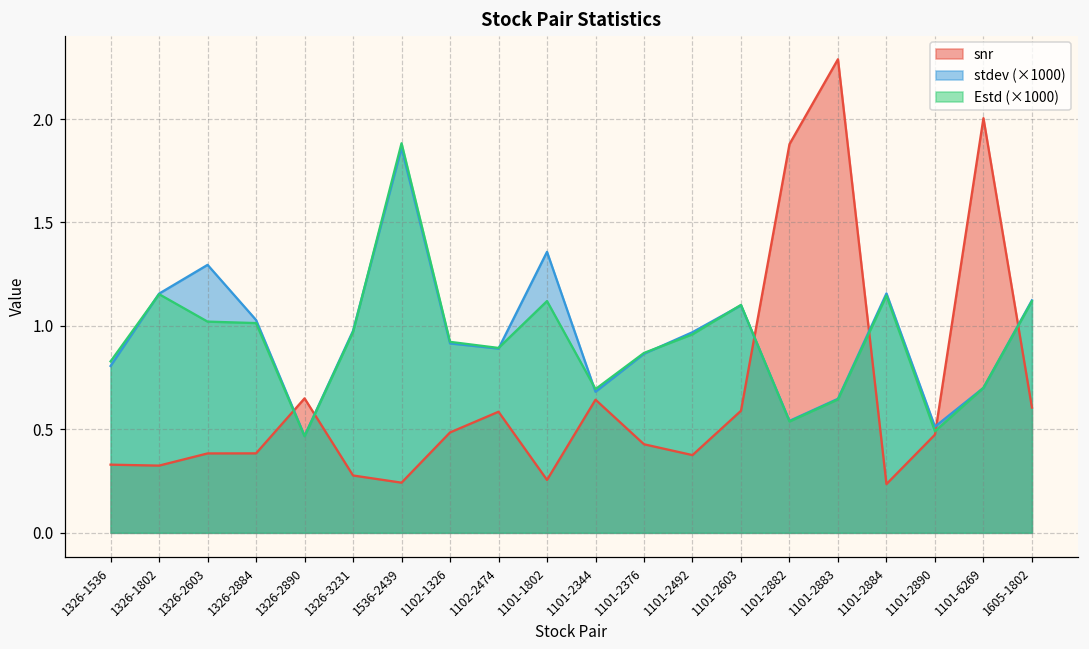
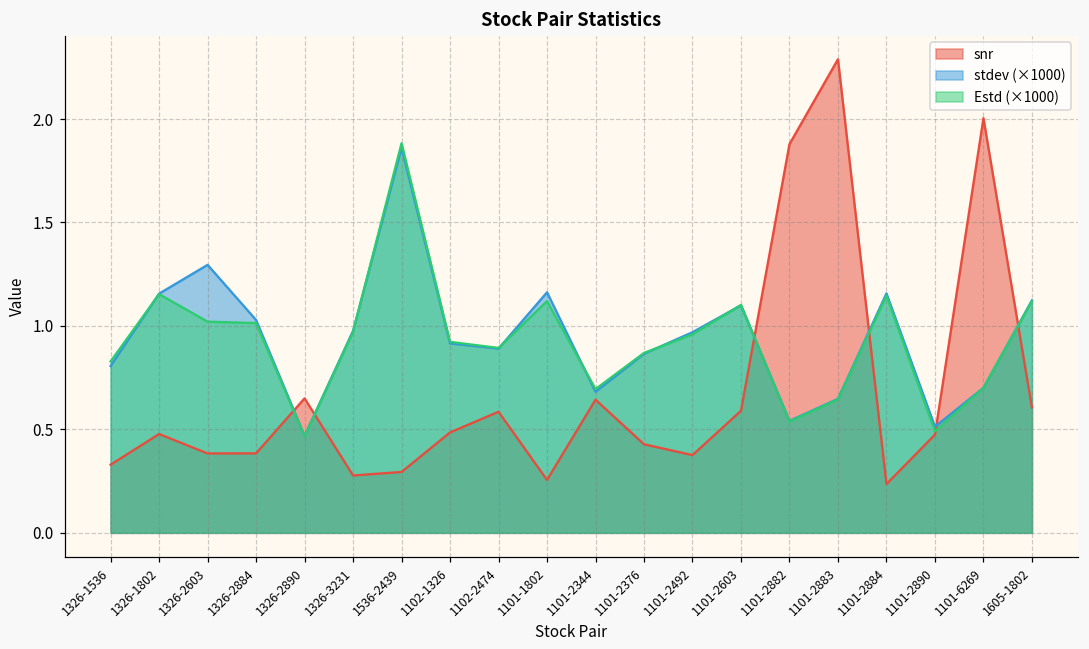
snr, 1326-1802: 0.32 -> 0.48
snr, 1536-2439: 0.24 -> 0.29
stdev (×1000), 1101-1802: 1.36 -> 1.16
